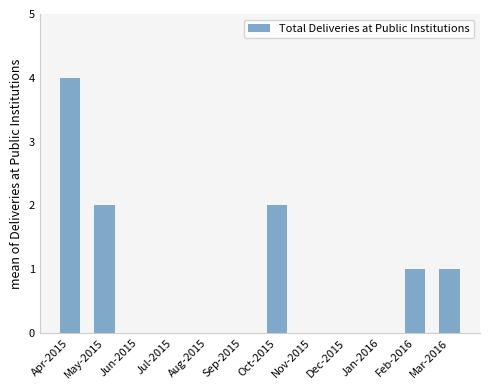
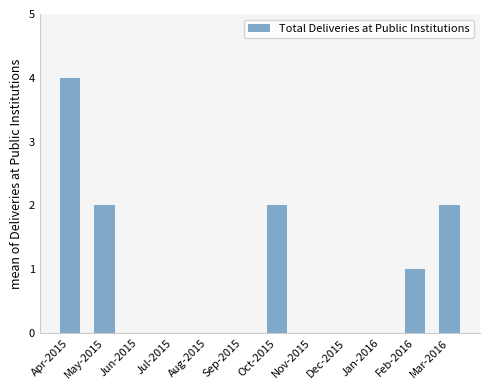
Mar-2016: 1 -> 2
